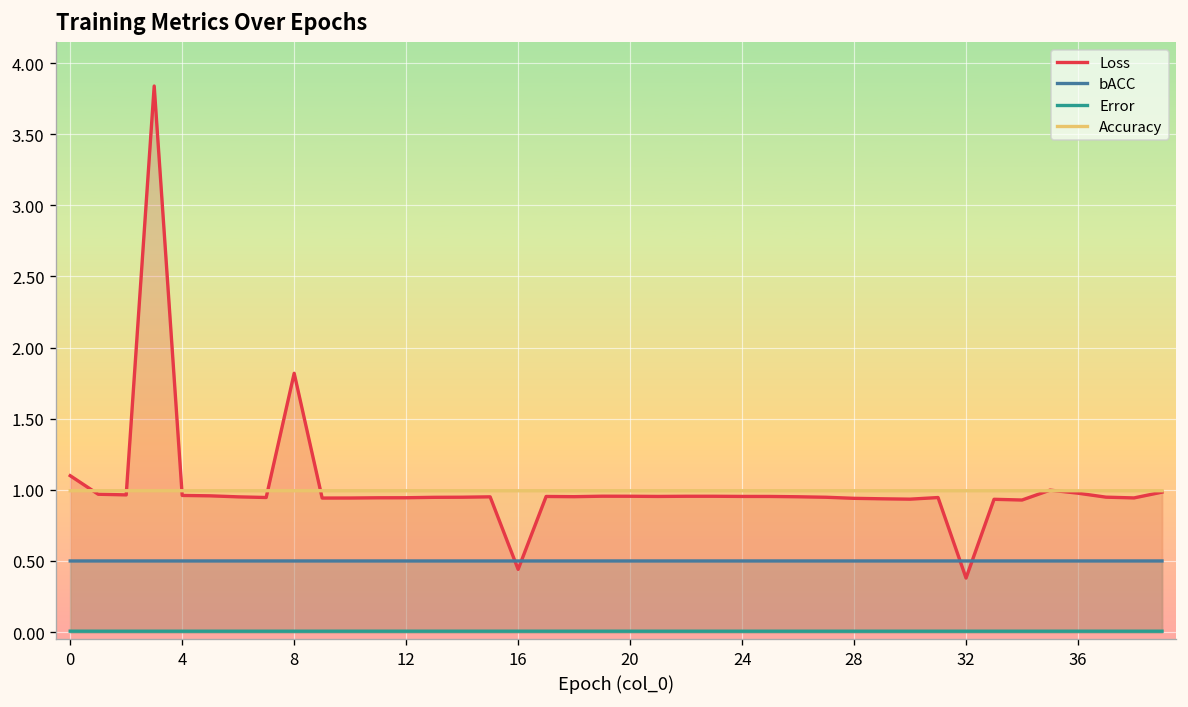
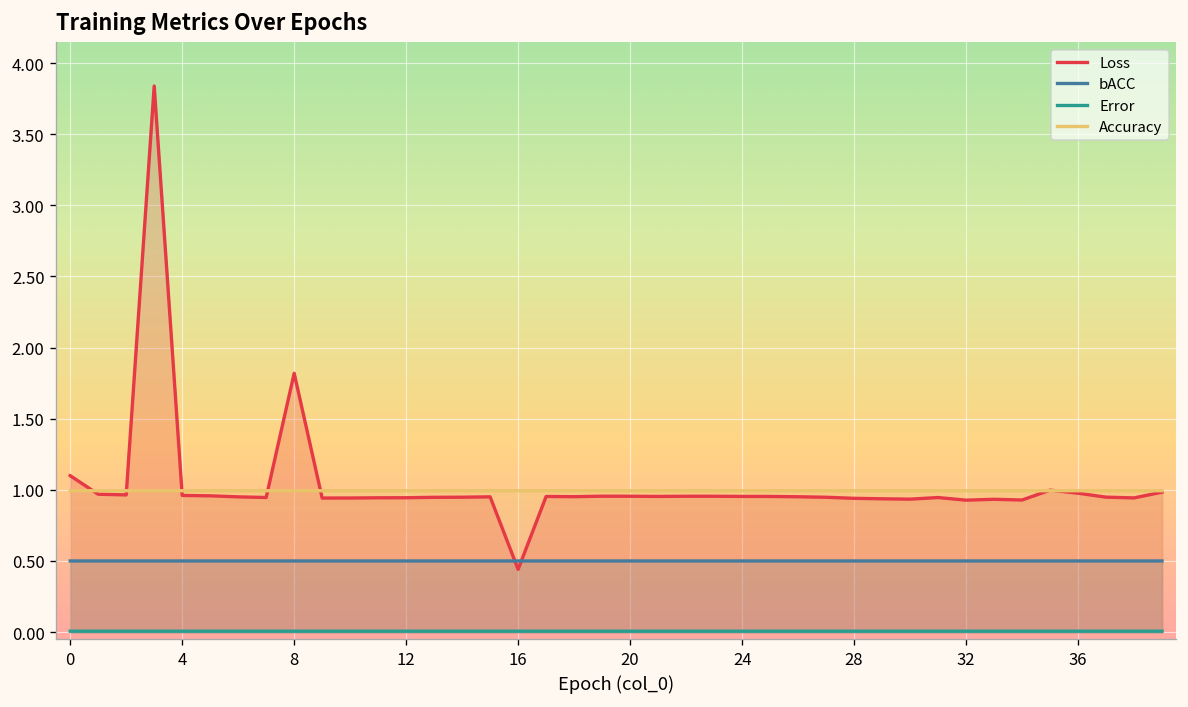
Loss, 32: 0.38 -> 0.93
